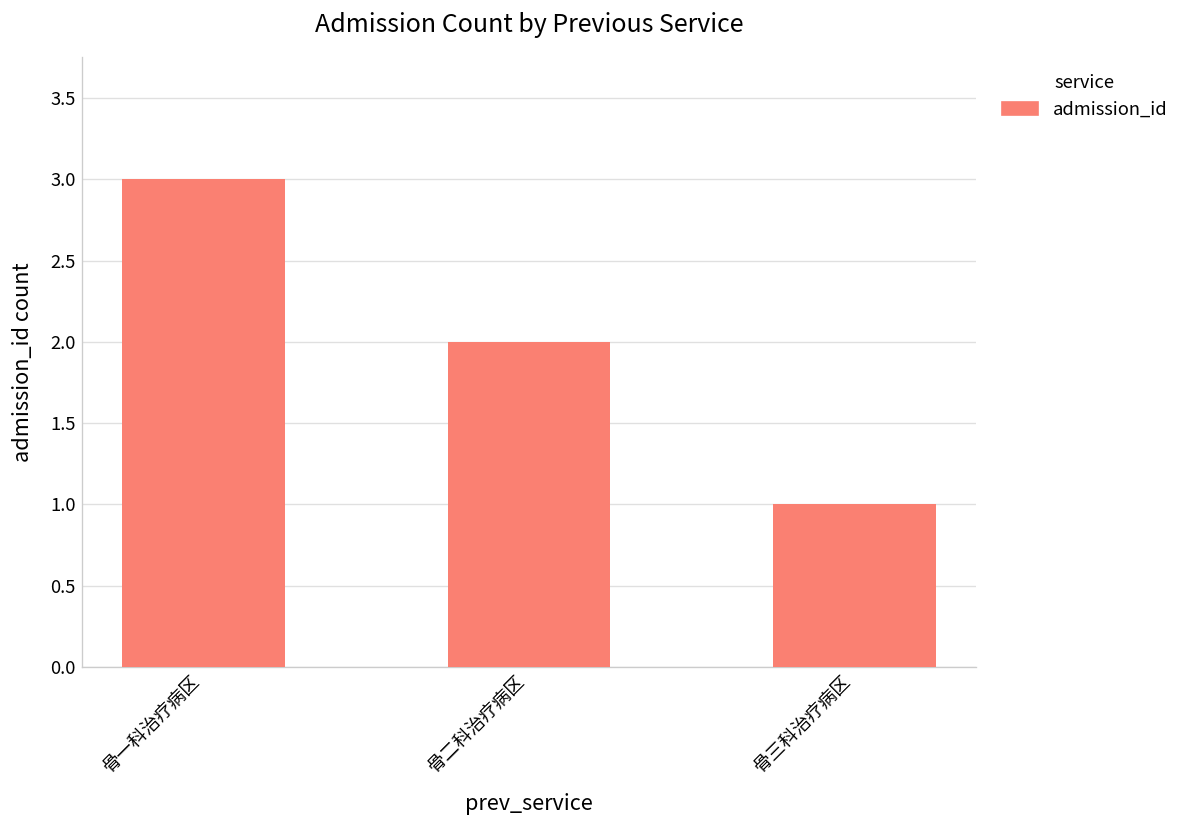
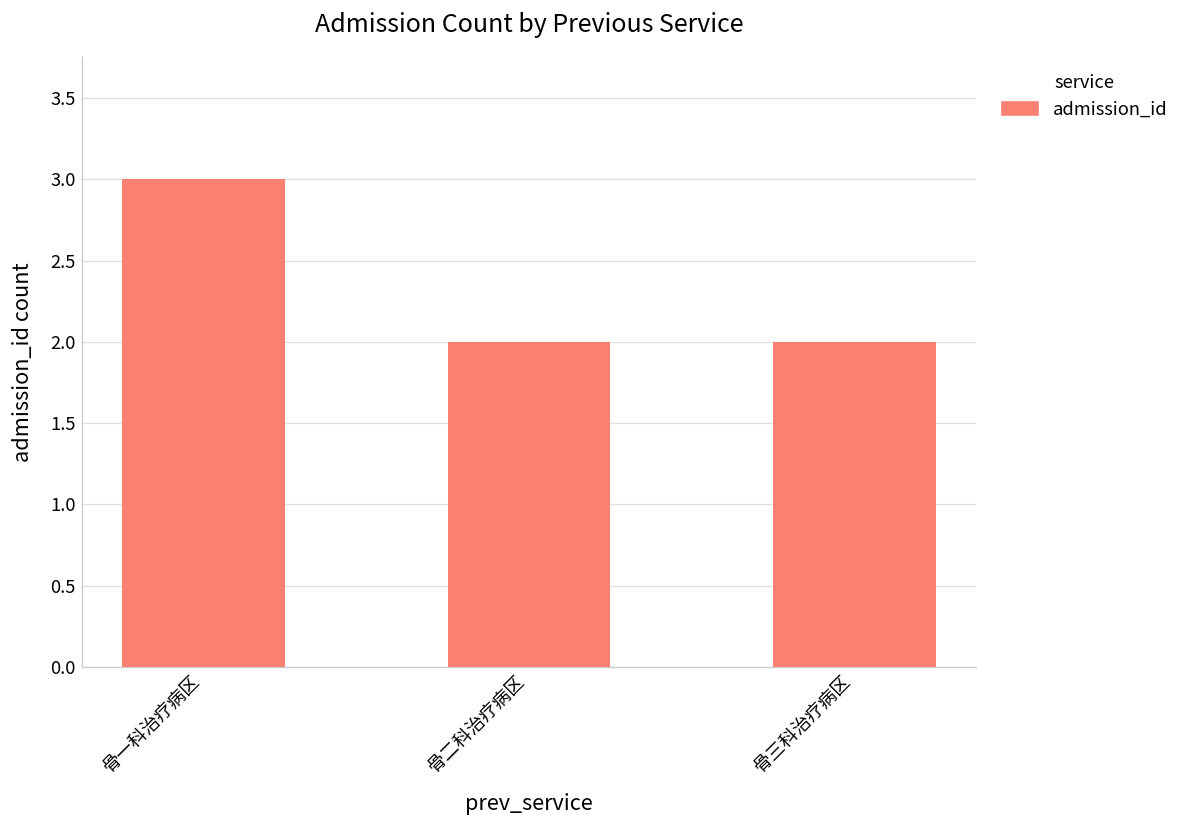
骨三科治疗病区: 1 -> 2
